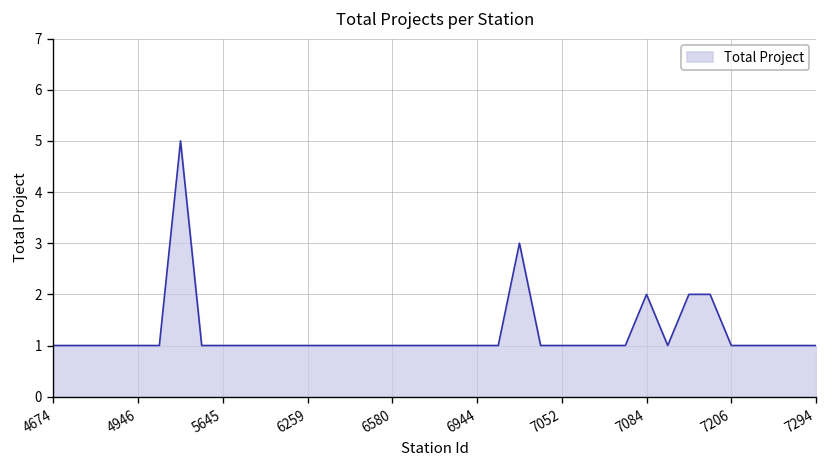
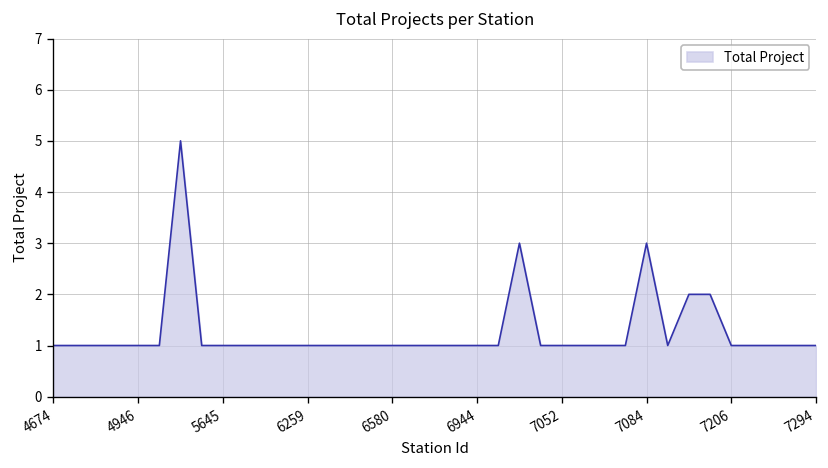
7084: 2 -> 3
